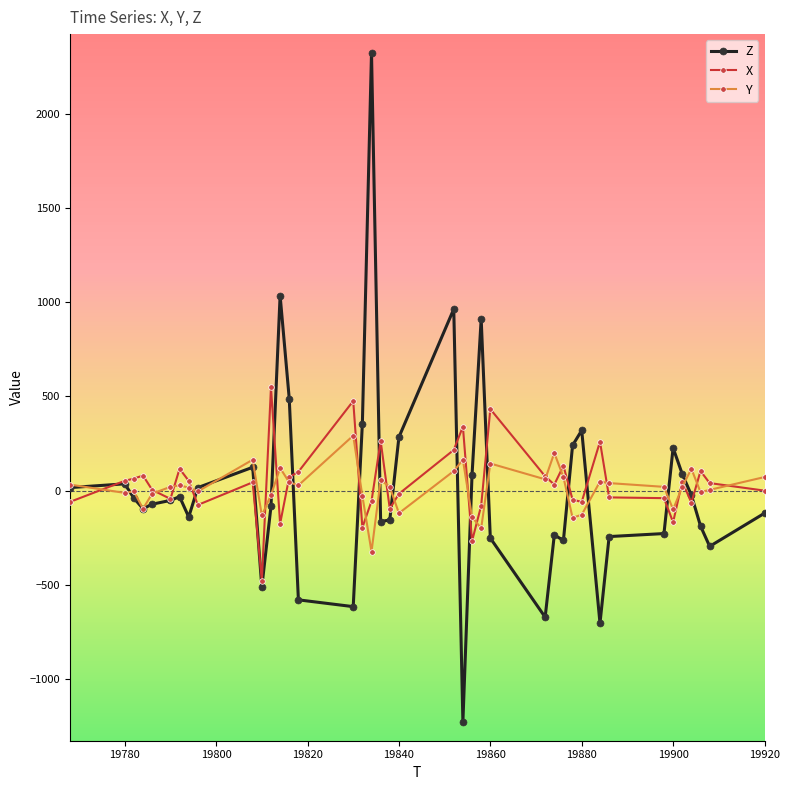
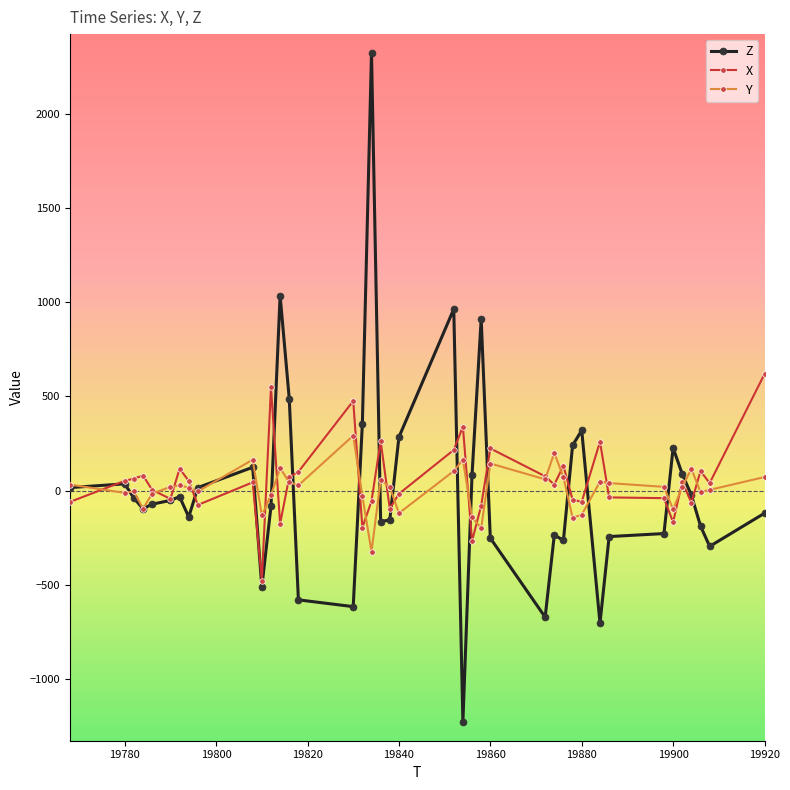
X, 19860: 430 -> 220
X, 19920: 0 -> 620
